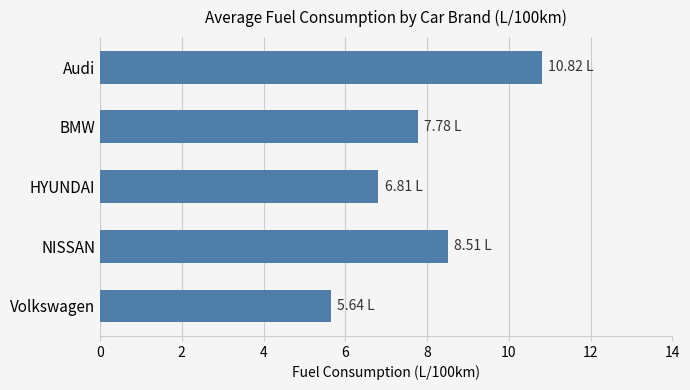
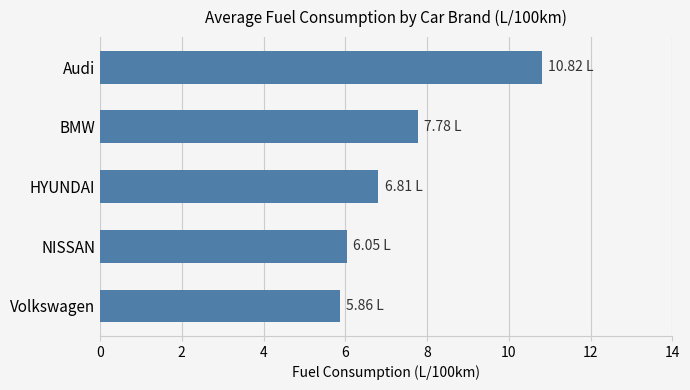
NISSAN: 8.51 -> 6.05
Volkswagen: 5.64 -> 5.86
